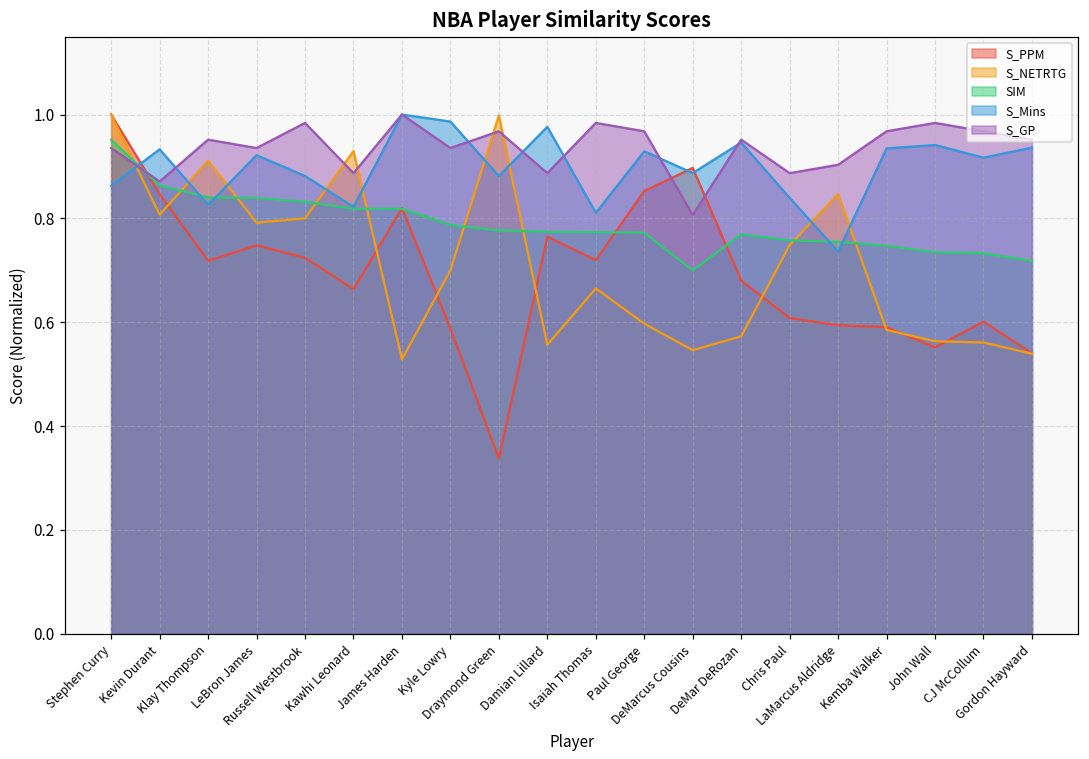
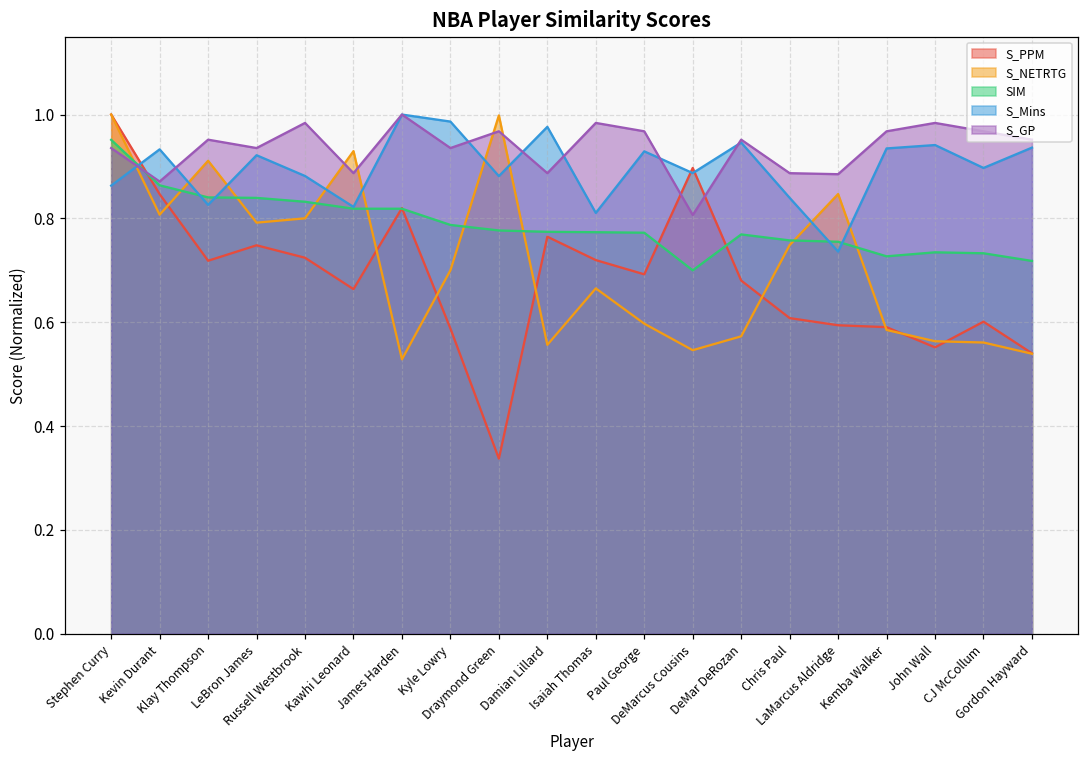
S_PPM, Paul George: 0.85 -> 0.69
S_GP, LaMarcus Aldridge: 0.90 -> 0.89
SIM, Kemba Walker: 0.75 -> 0.73
S_Mins, CJ McCollum: 0.92 -> 0.90
